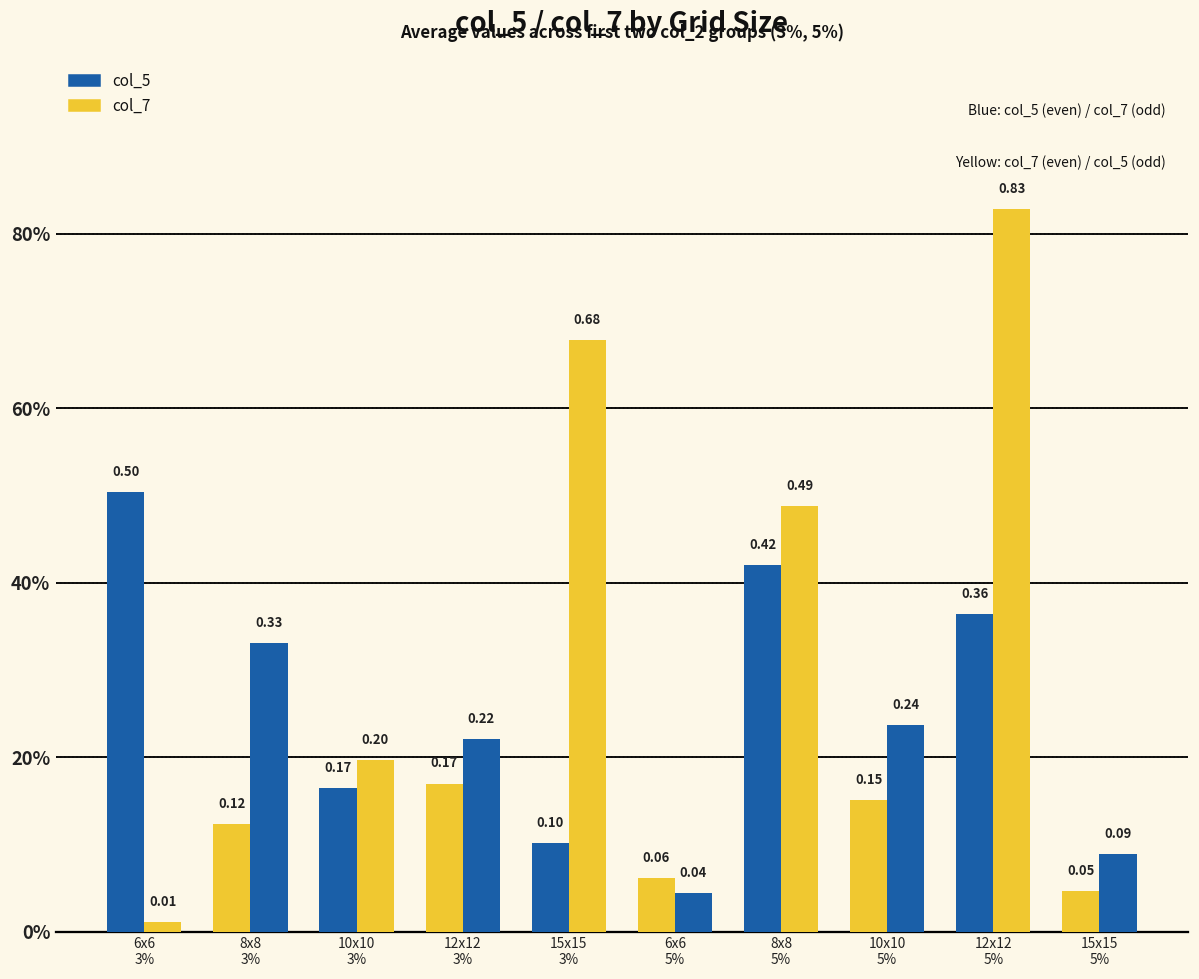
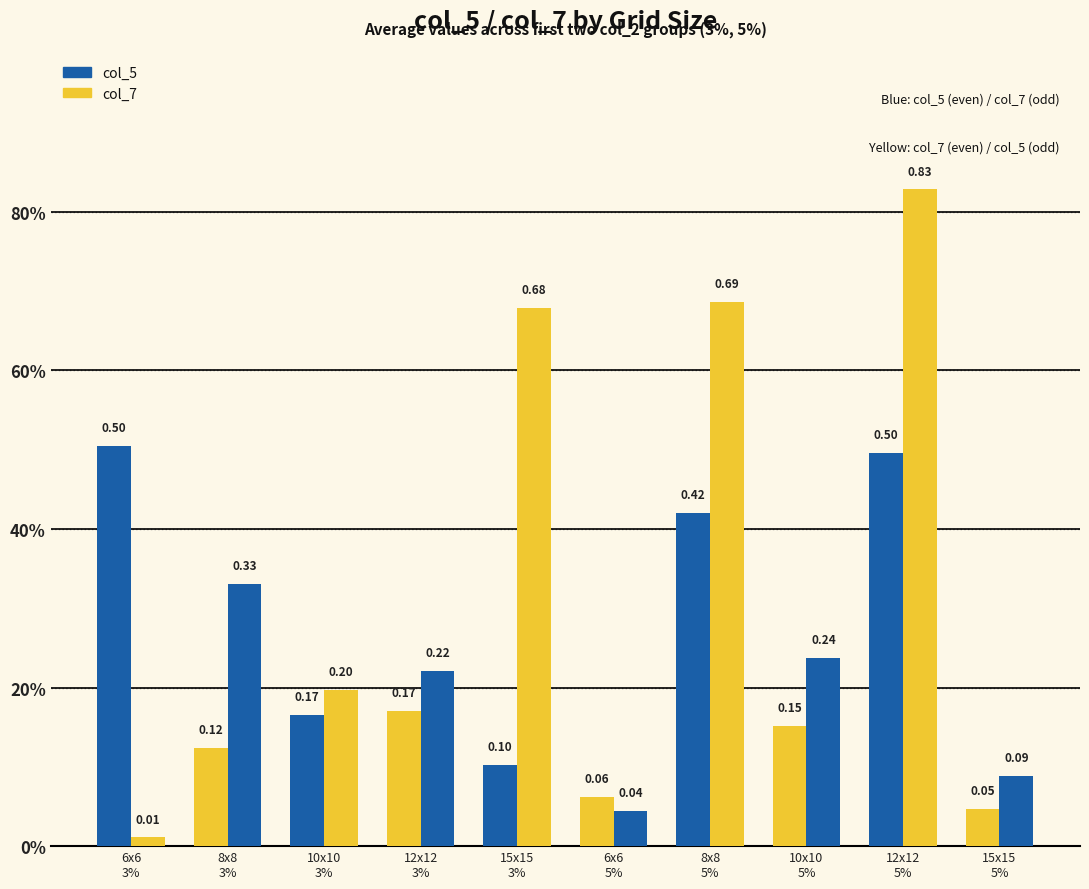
col_7, 8x8 5%: 0.49 -> 0.69
col_5, 12x12 5%: 0.36 -> 0.50
